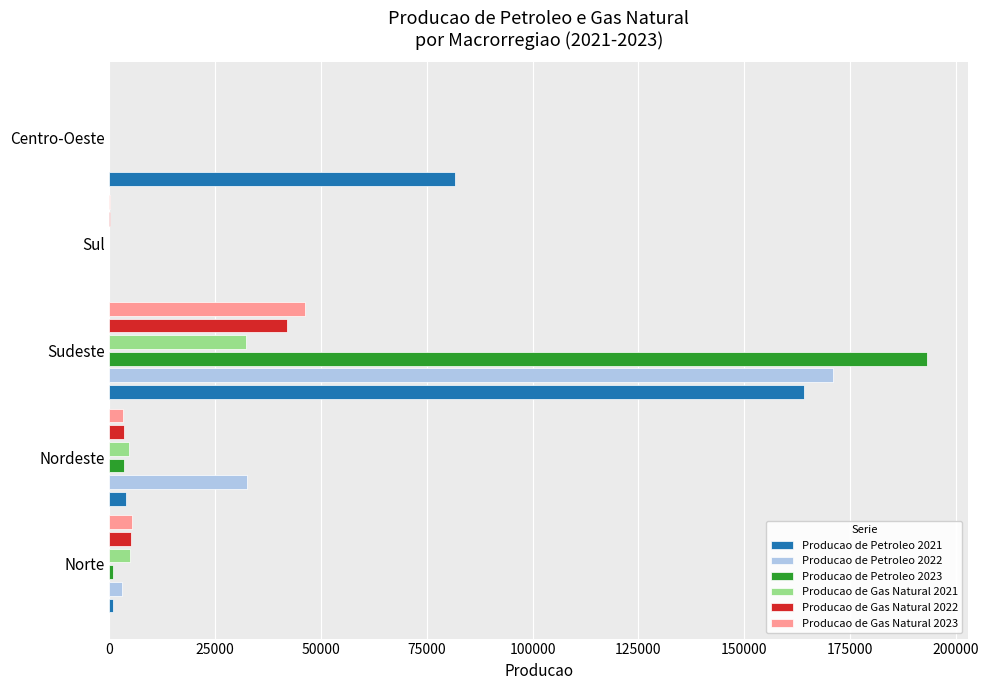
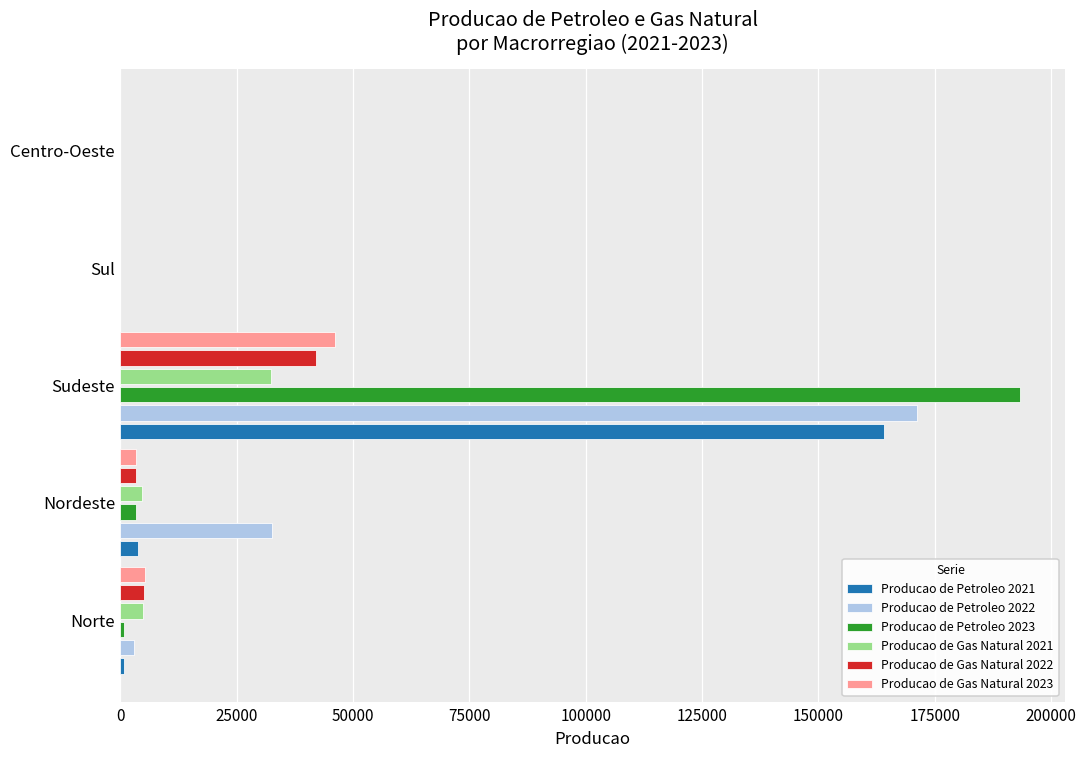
Producao de Petroleo 2021, Centro-Oeste: 82000 -> 0
